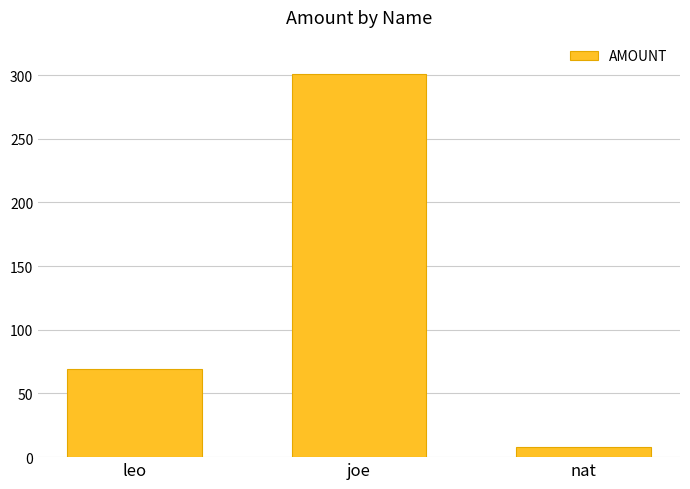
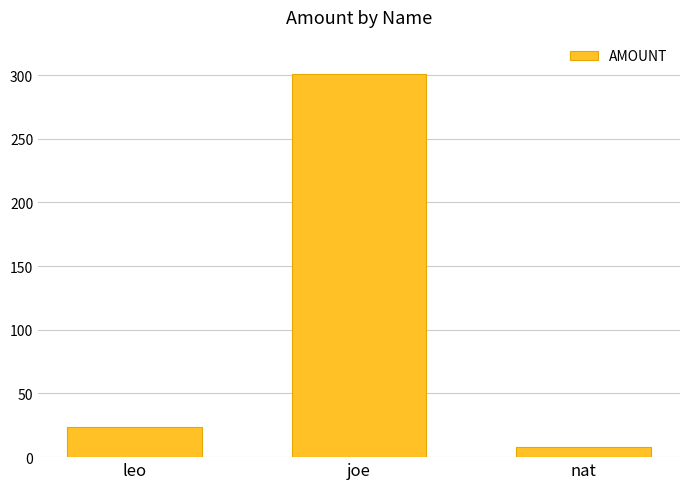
leo: 69 -> 24
